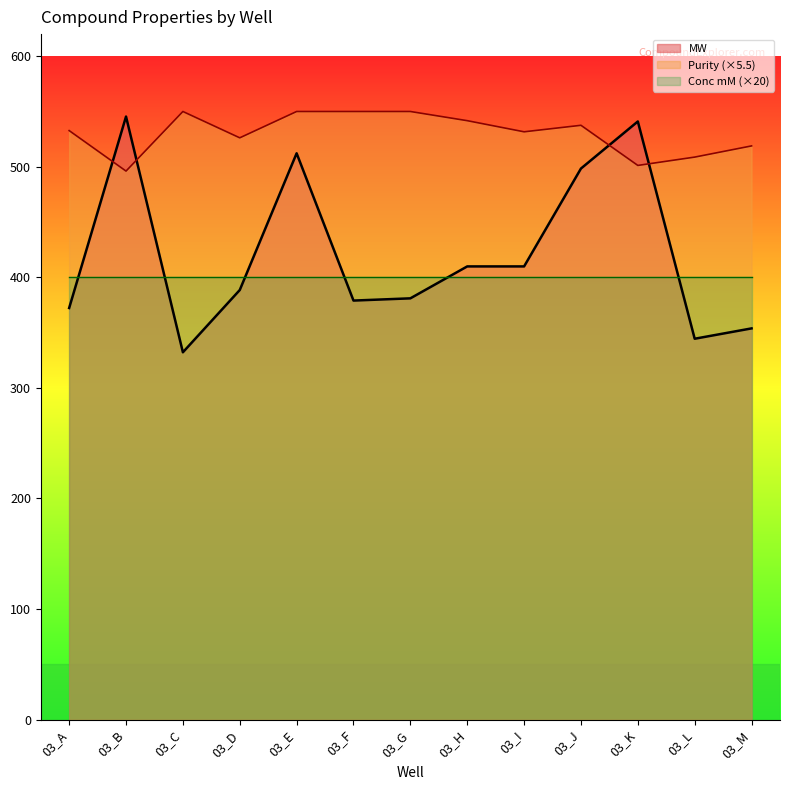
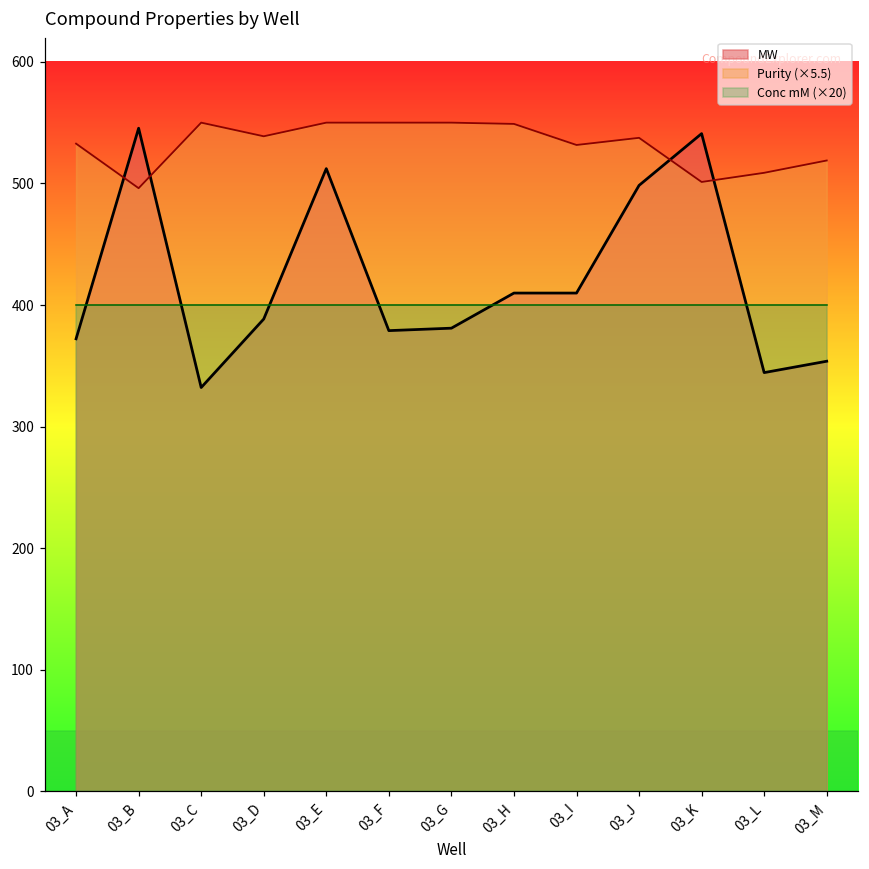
Purity (×5.5), 03_D: 526 -> 539
Purity (×5.5), 03_H: 542 -> 549
